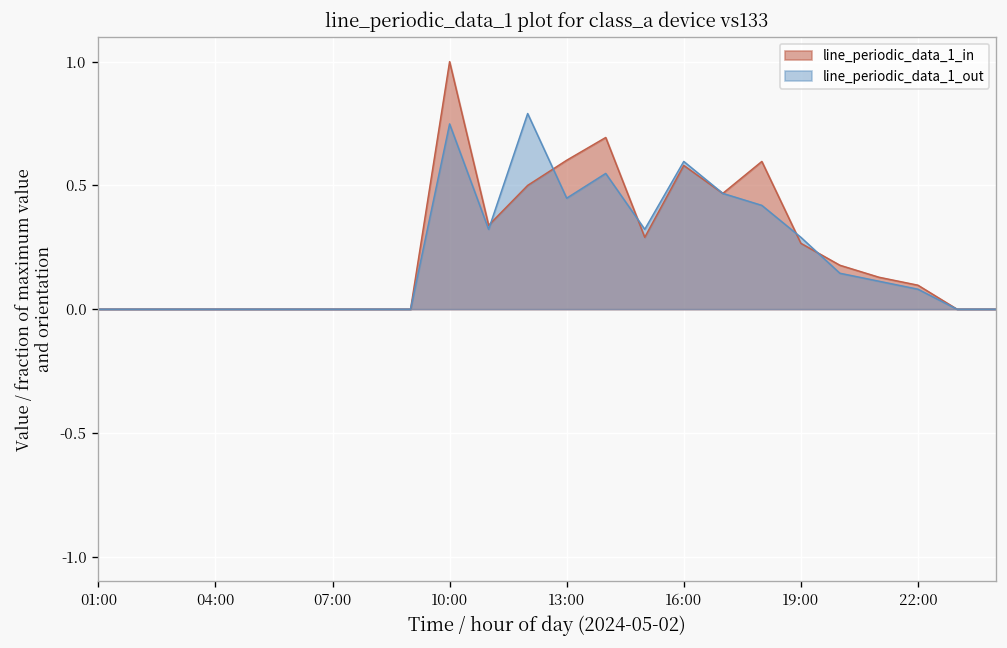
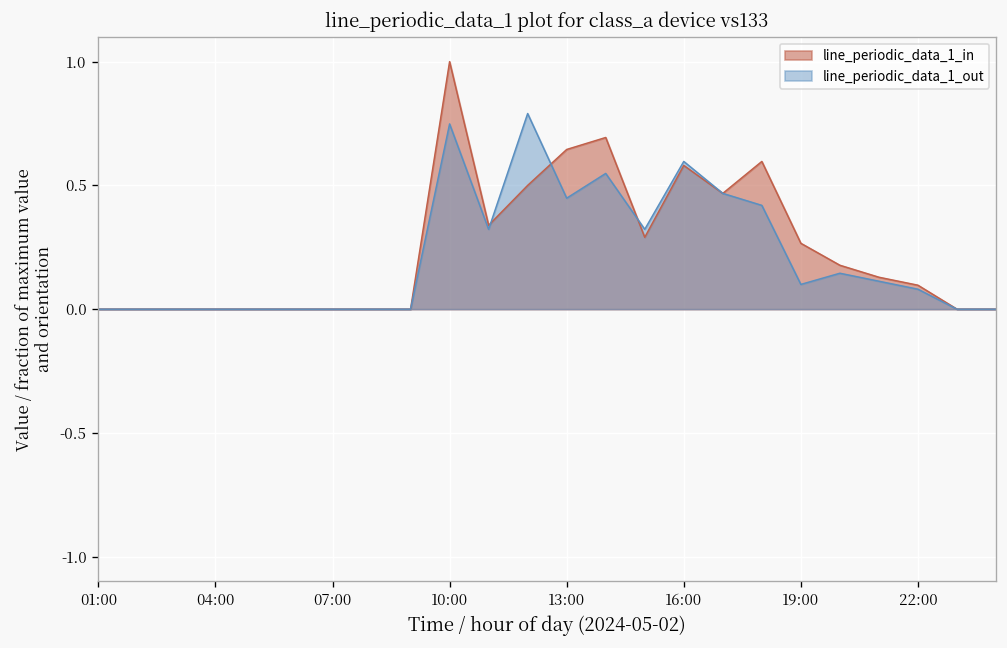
line_periodic_data_1_in, 13:00: 0.60 -> 0.65
line_periodic_data_1_out, 19:00: 0.29 -> 0.10
